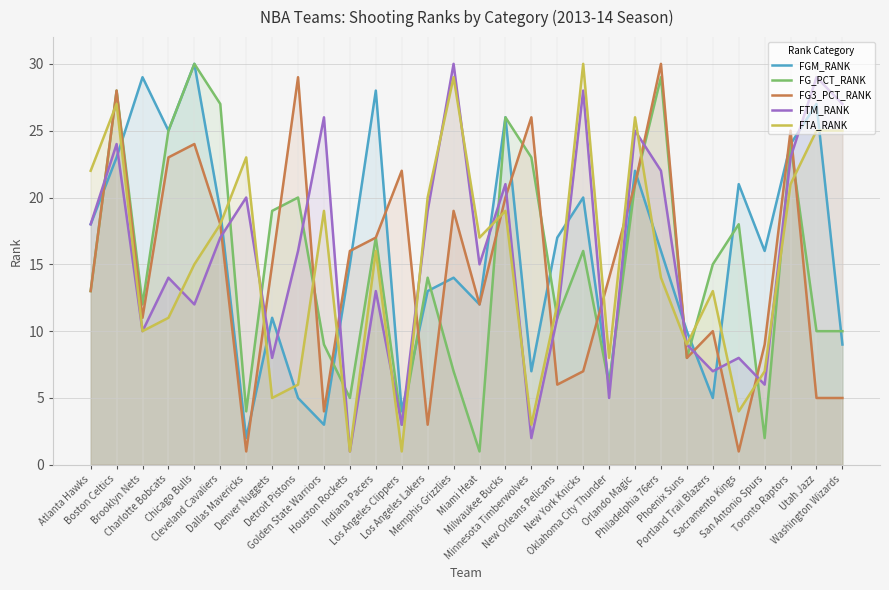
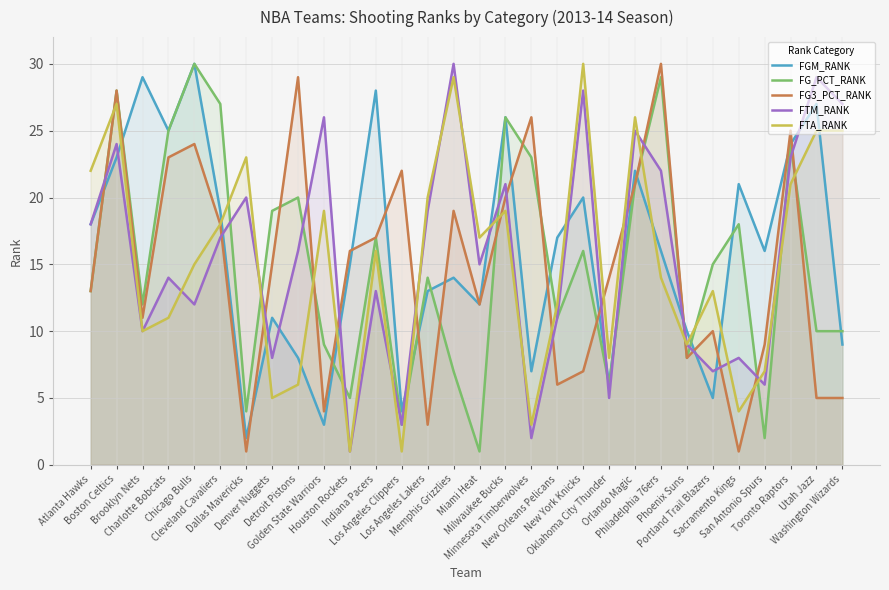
FGM_RANK, Detroit Pistons: 5 -> 8
